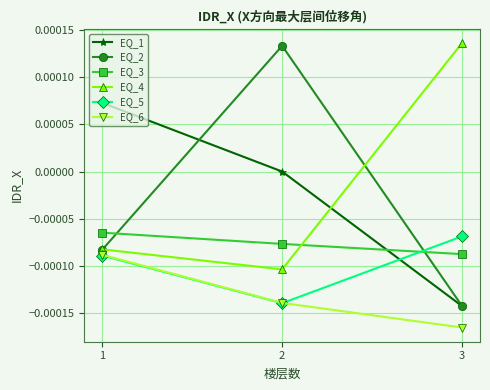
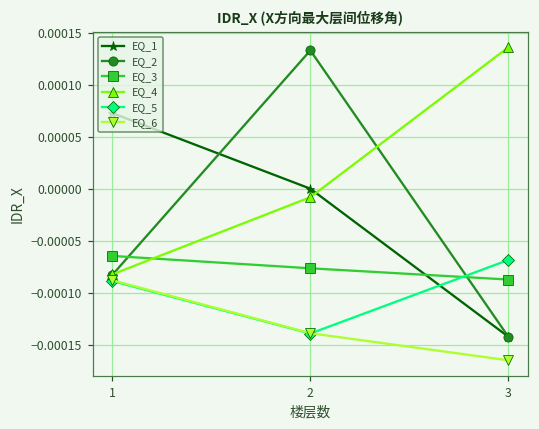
EQ_4, 2: -0.00010 -> -0.00001
